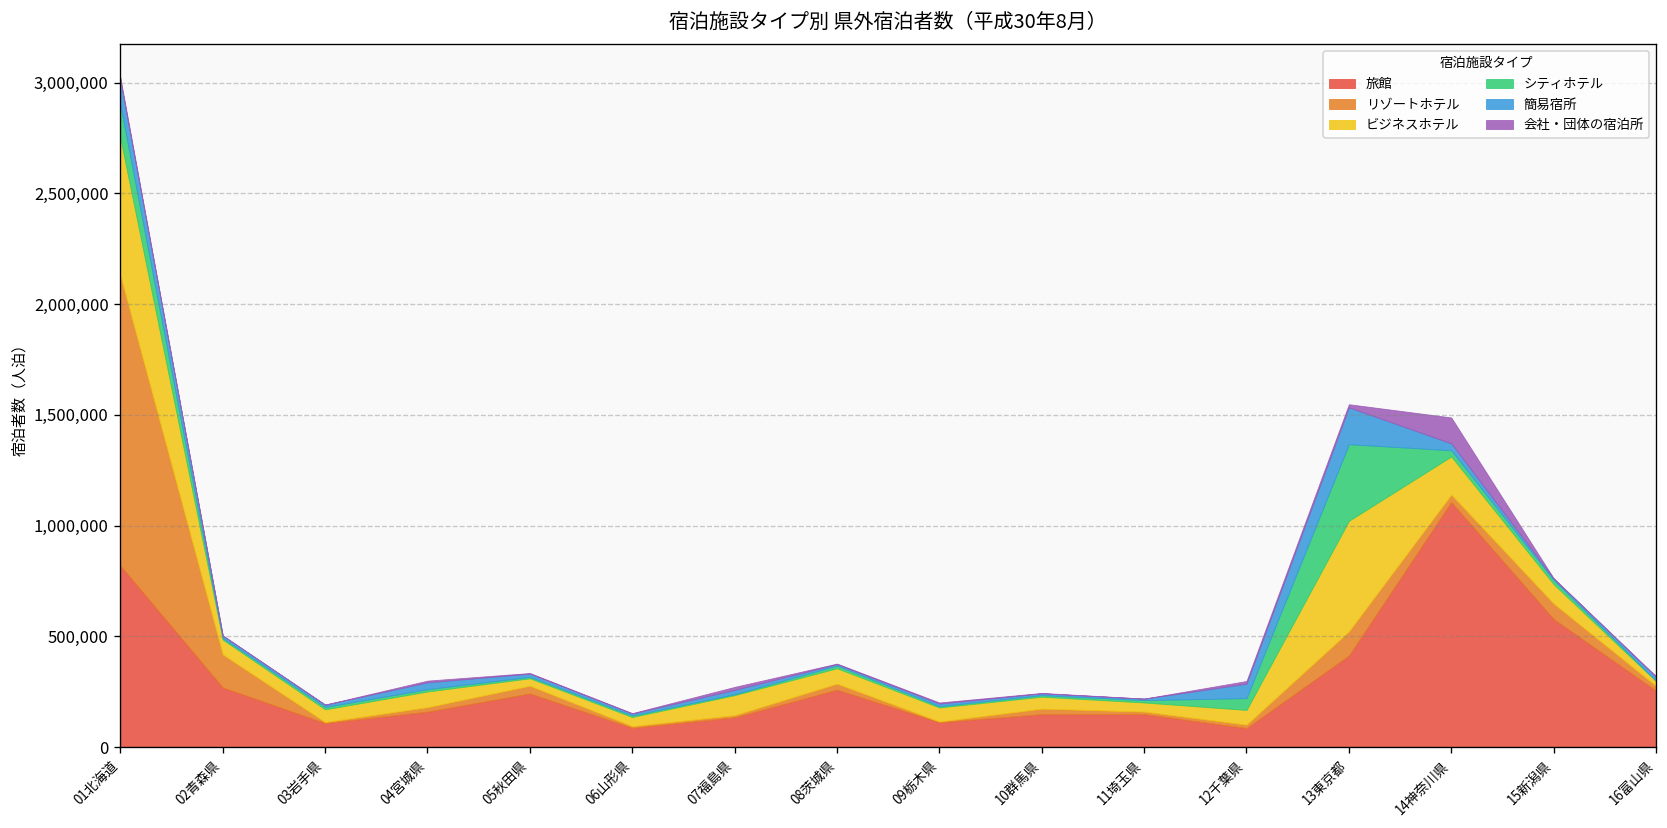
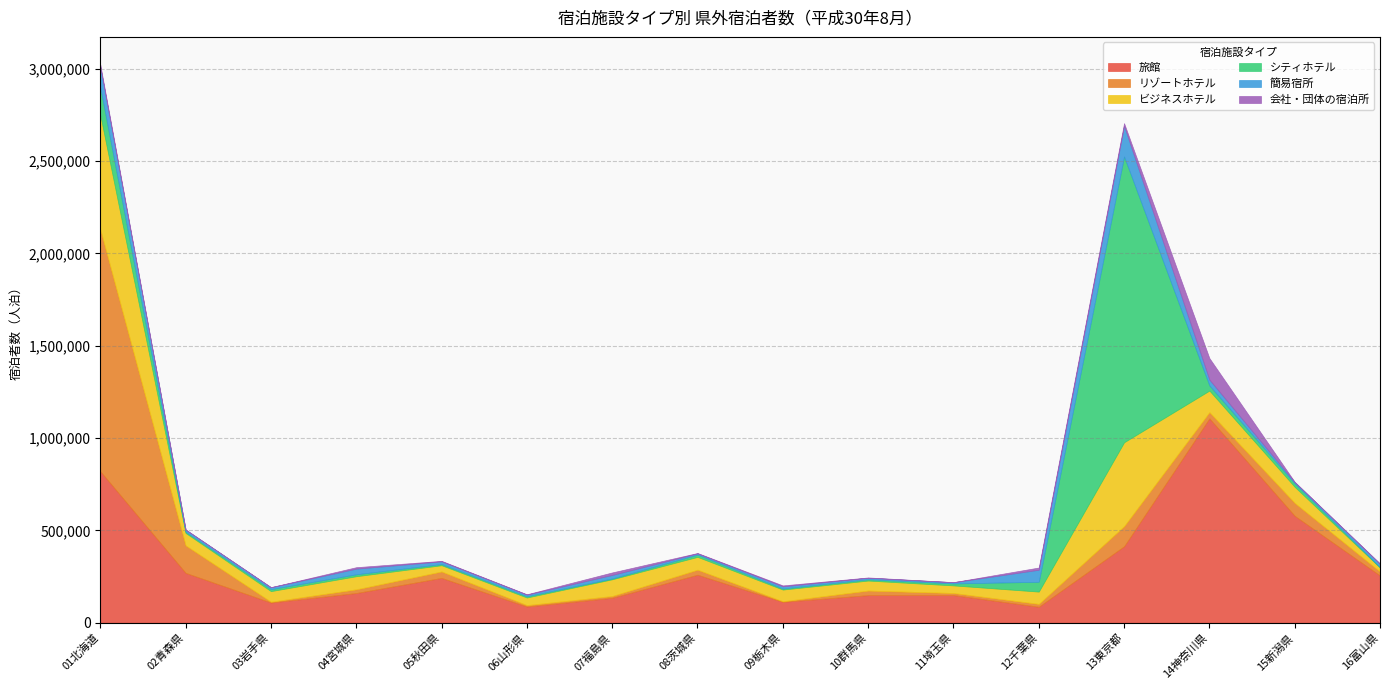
ビジネスホテル, 13東京都: 500,000 -> 450,000
シティホテル, 13東京都: 350,000 -> 1,550,000
ビジネスホテル, 14神奈川県: 170,000 -> 120,000
